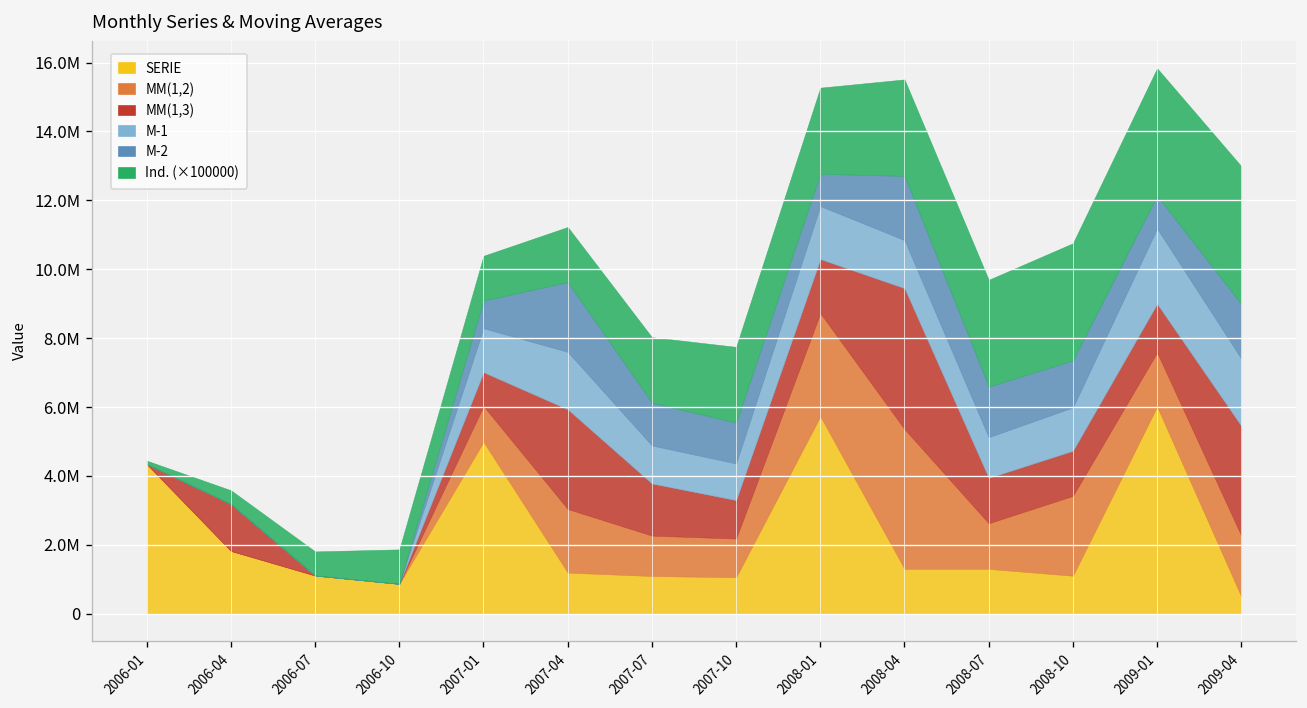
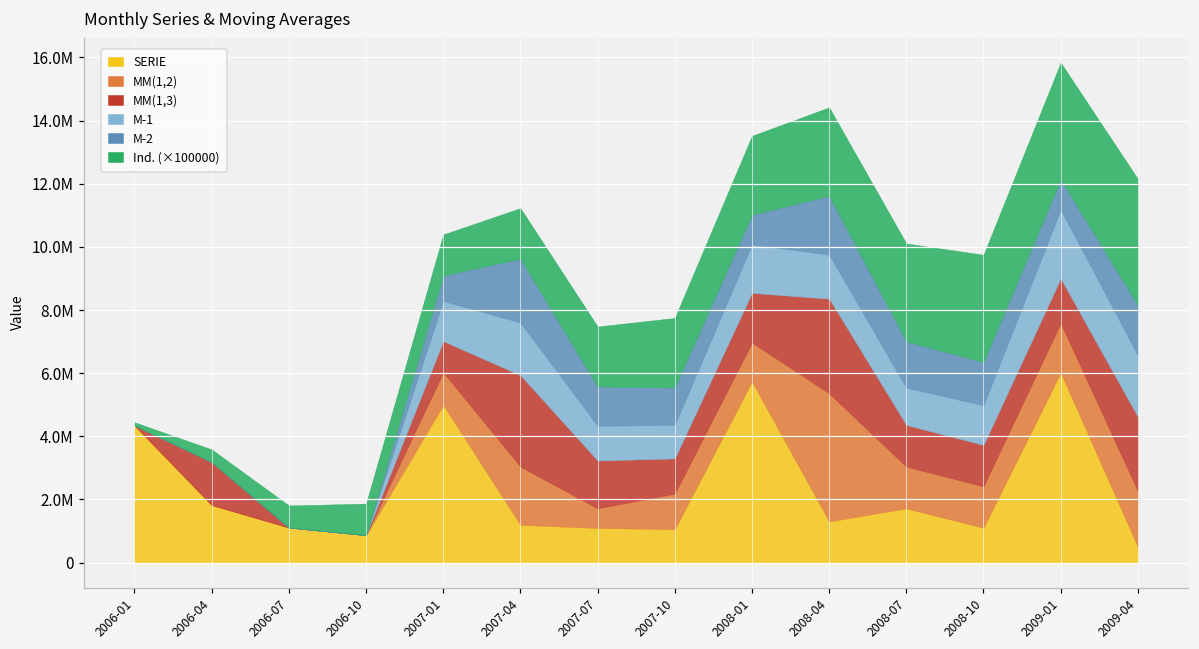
MM(1,2), 2007-07: 1200000 -> 600000
MM(1,2), 2008-01: 3000000 -> 1200000
MM(1,3), 2008-04: 4100000 -> 3000000
SERIE, 2008-07: 1300000 -> 1700000
MM(1,2), 2008-10: 2300000 -> 1300000
MM(1,3), 2009-04: 3200000 -> 2300000
